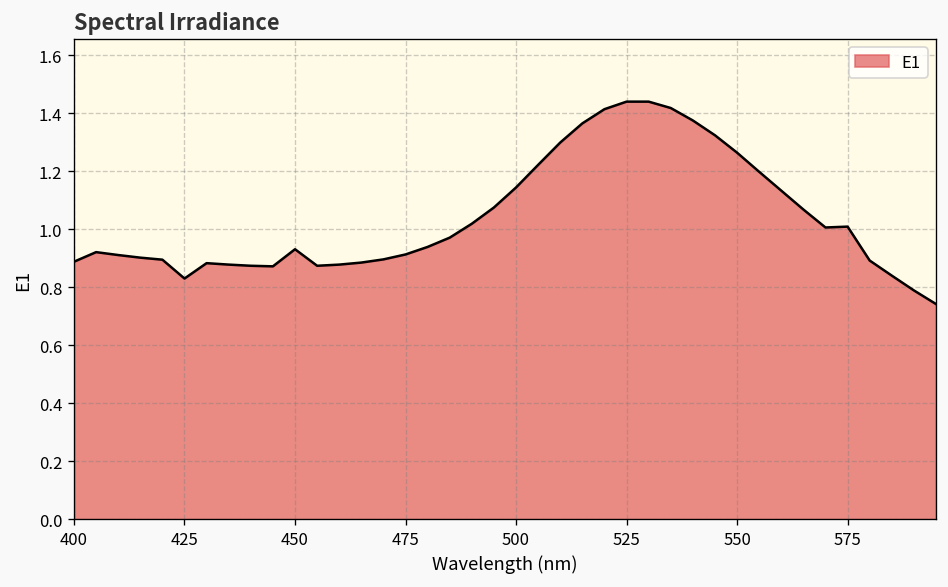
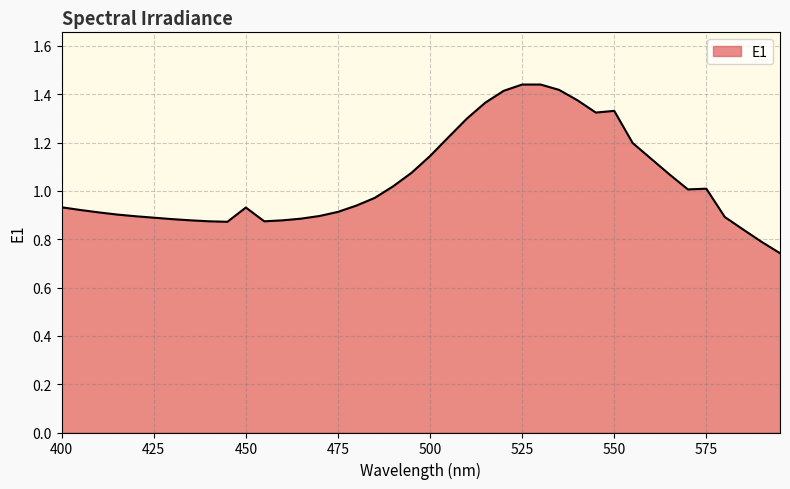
400: 0.89 -> 0.93
425: 0.83 -> 0.89
550: 1.26 -> 1.33
